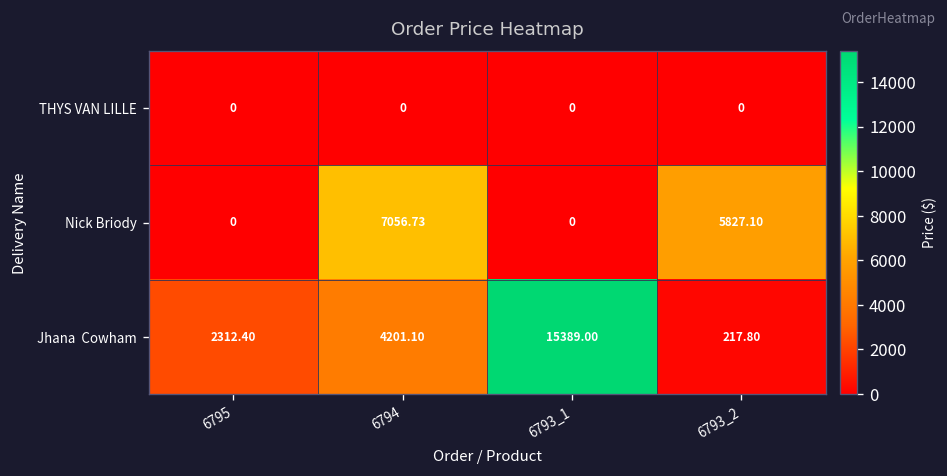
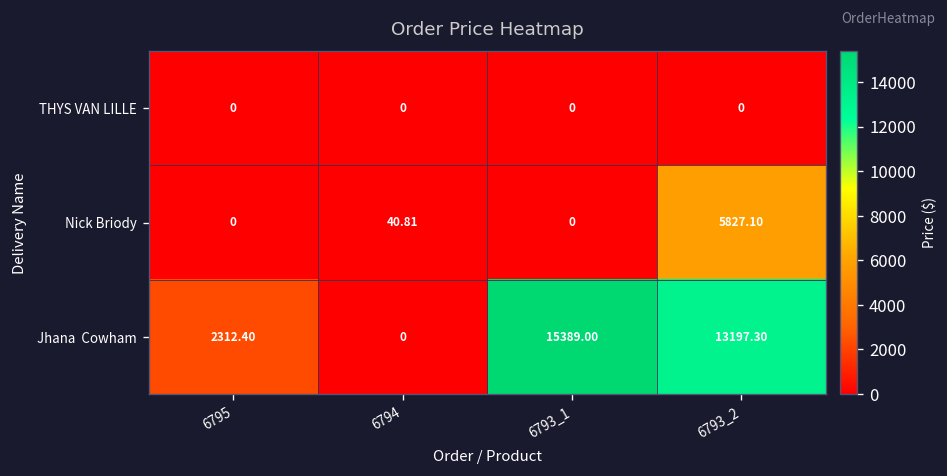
Nick Briody, 6794: 7056.73 -> 40.81
Jhana Cowham, 6794: 4201.10 -> 0
Jhana Cowham, 6793_2: 217.80 -> 13197.30
